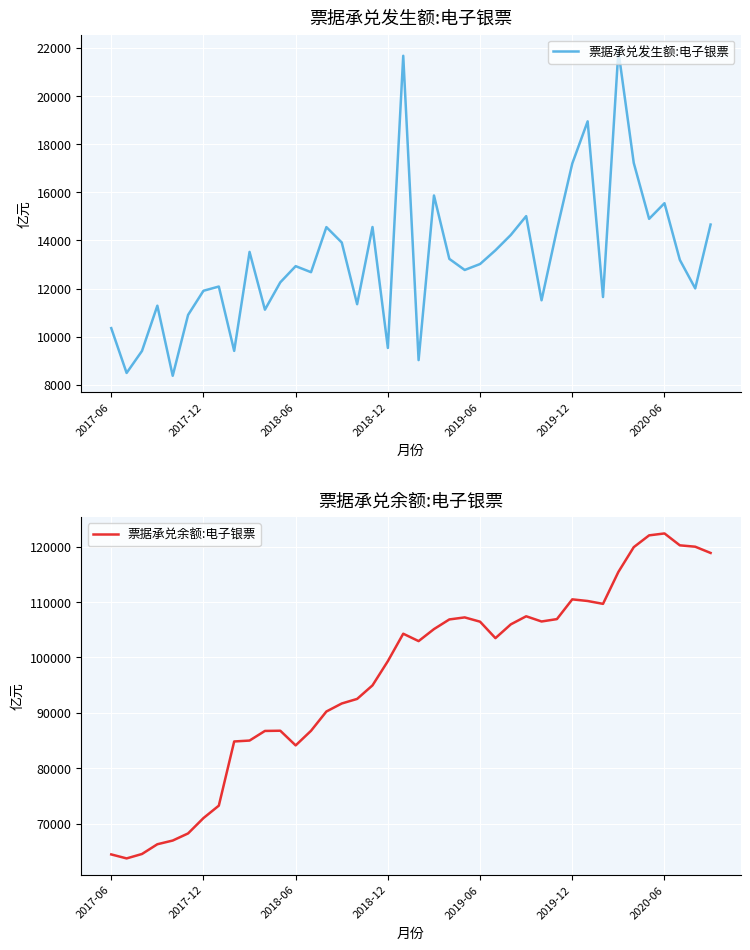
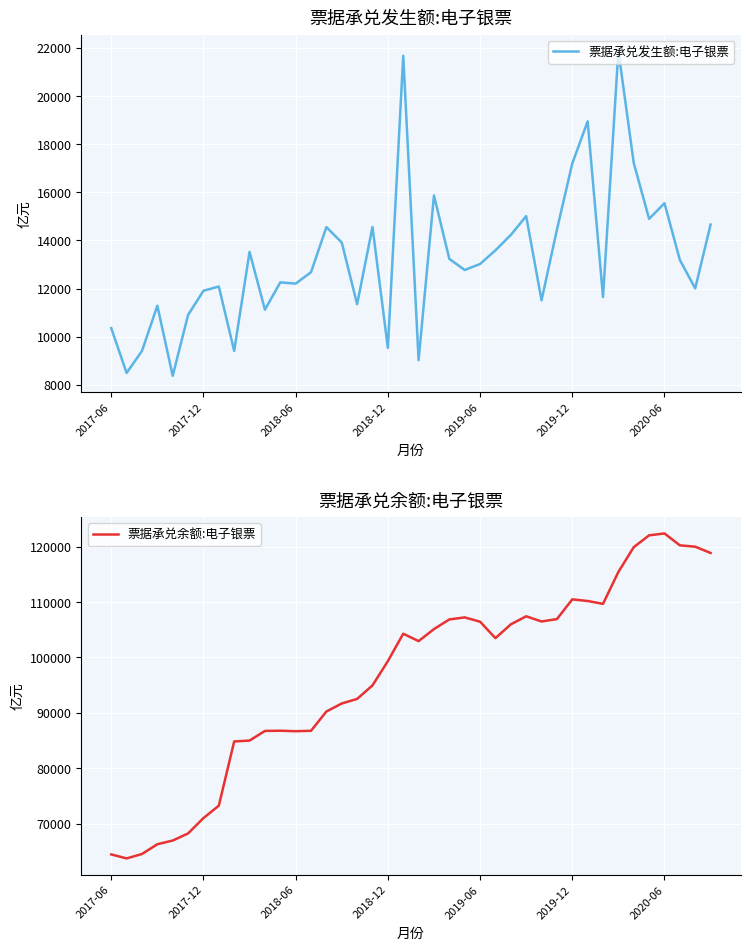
票据承兑发生额:电子银票, 2018-06: 12900 -> 12200
票据承兑余额:电子银票, 2018-06: 84000 -> 87000
